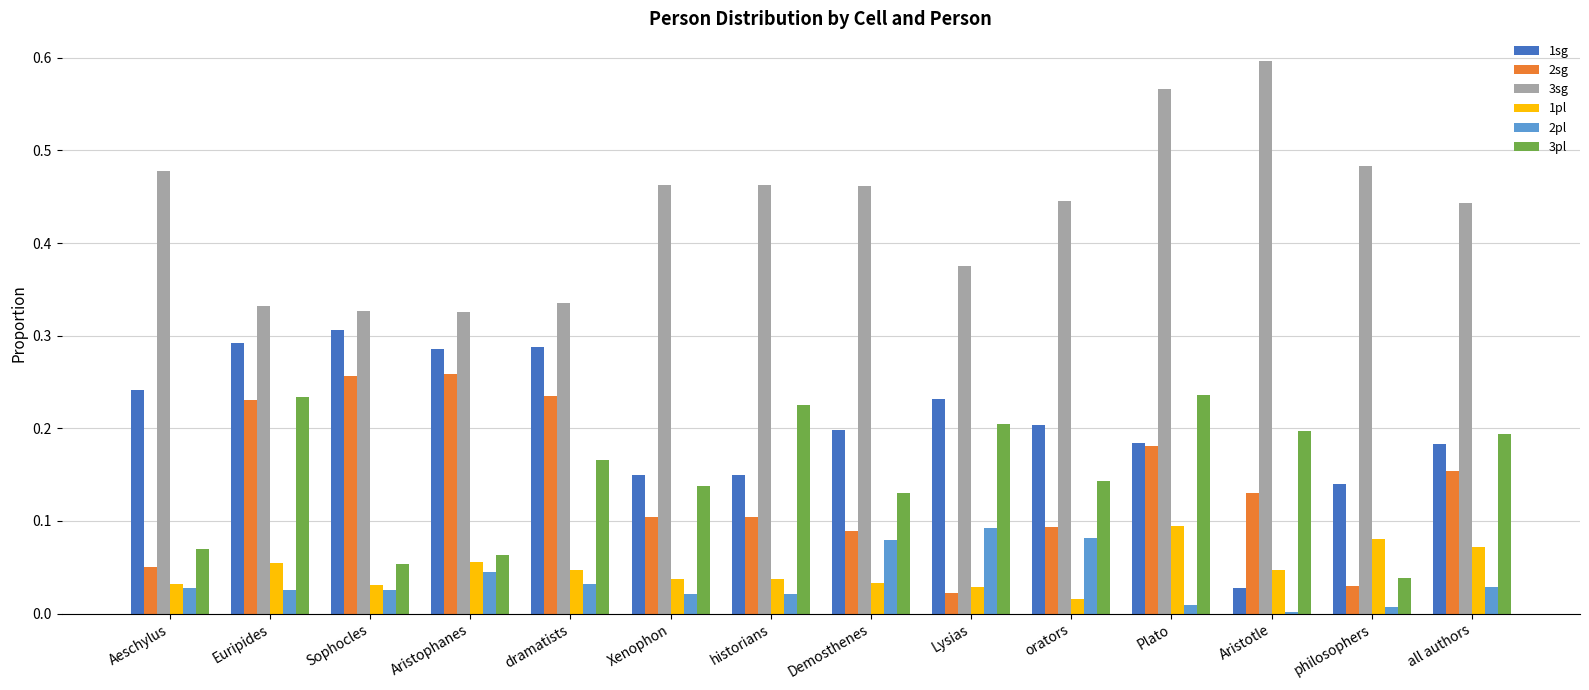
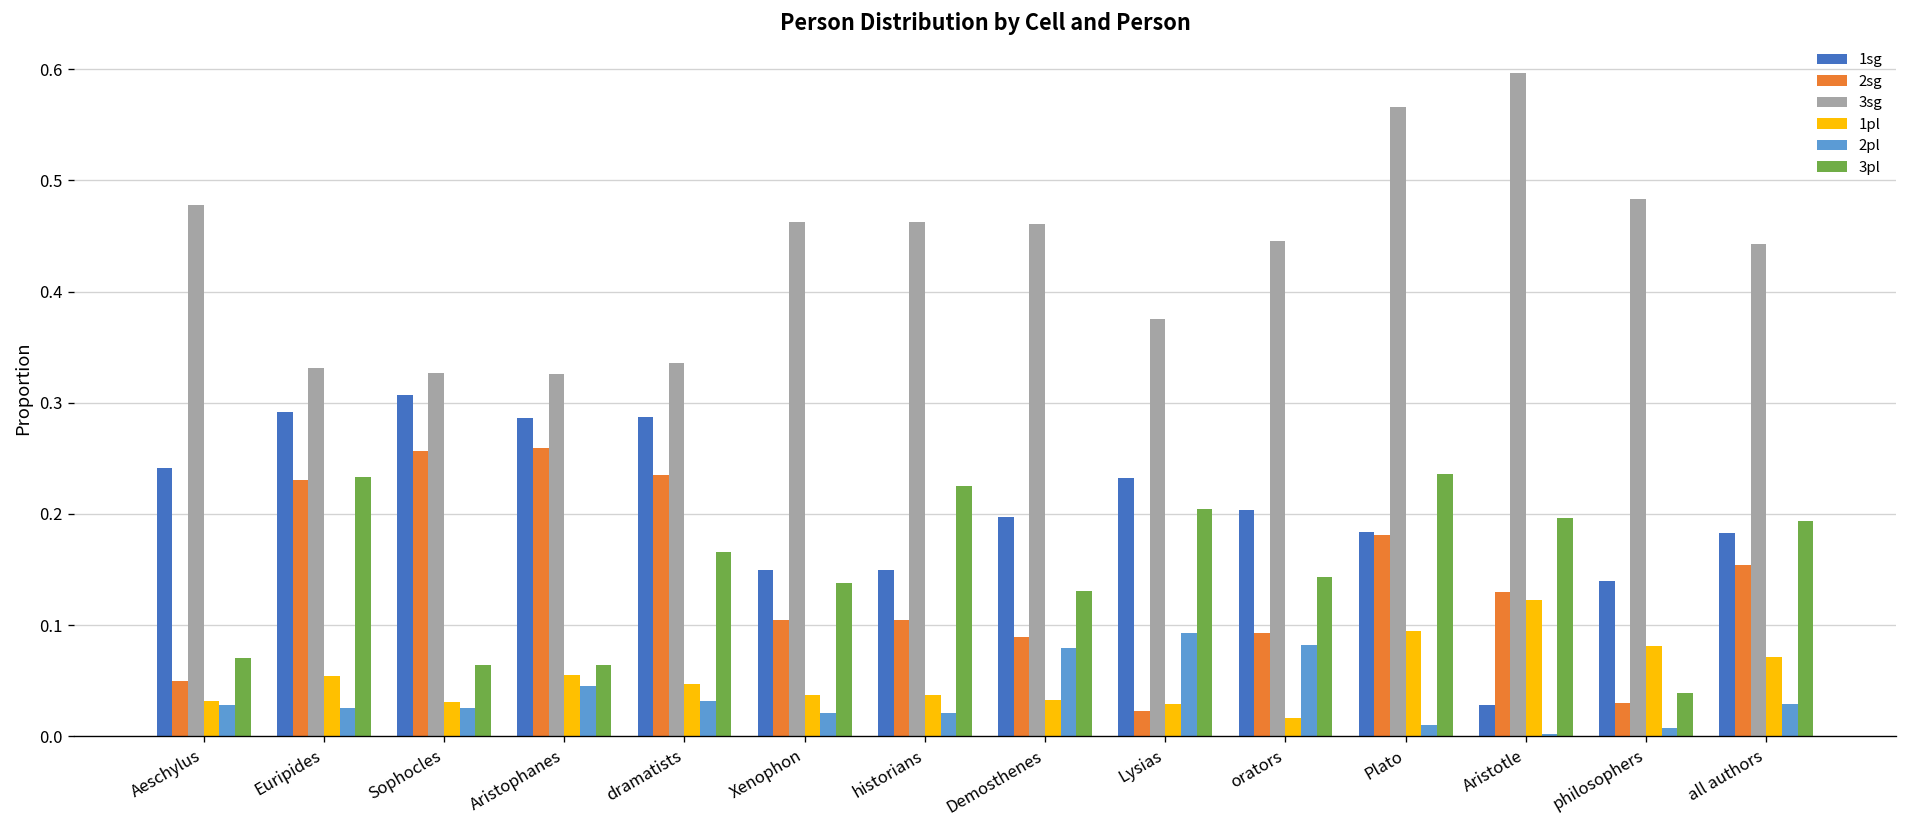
3pl, Sophocles: 0.05 -> 0.06
1pl, Aristotle: 0.05 -> 0.12
